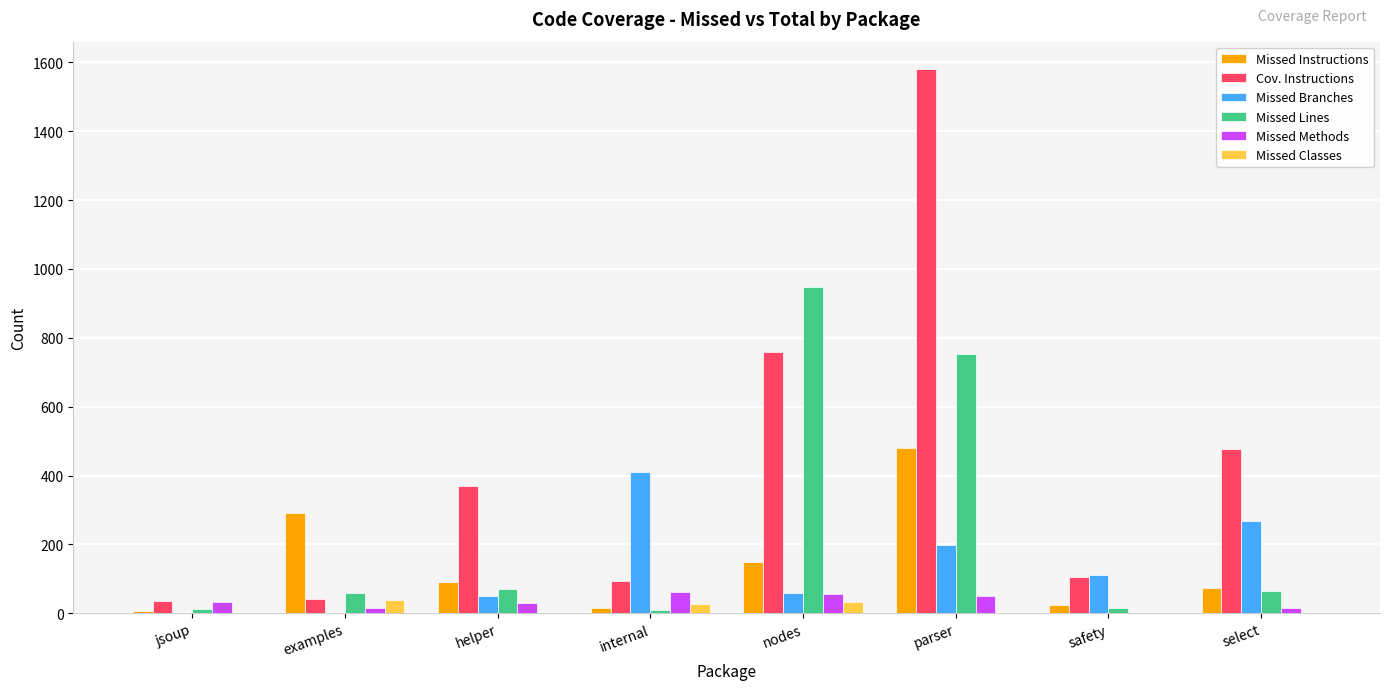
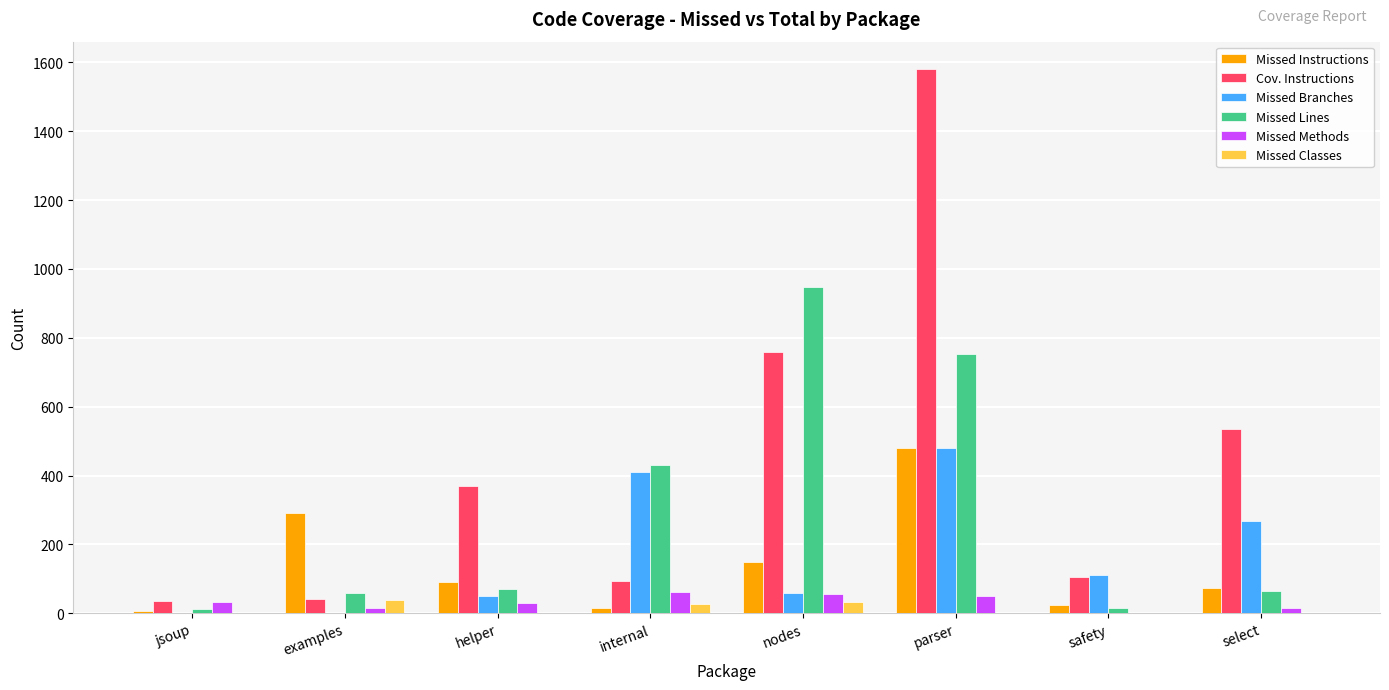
Missed Lines, internal: 10 -> 430
Missed Branches, parser: 200 -> 480
Cov. Instructions, select: 480 -> 540
